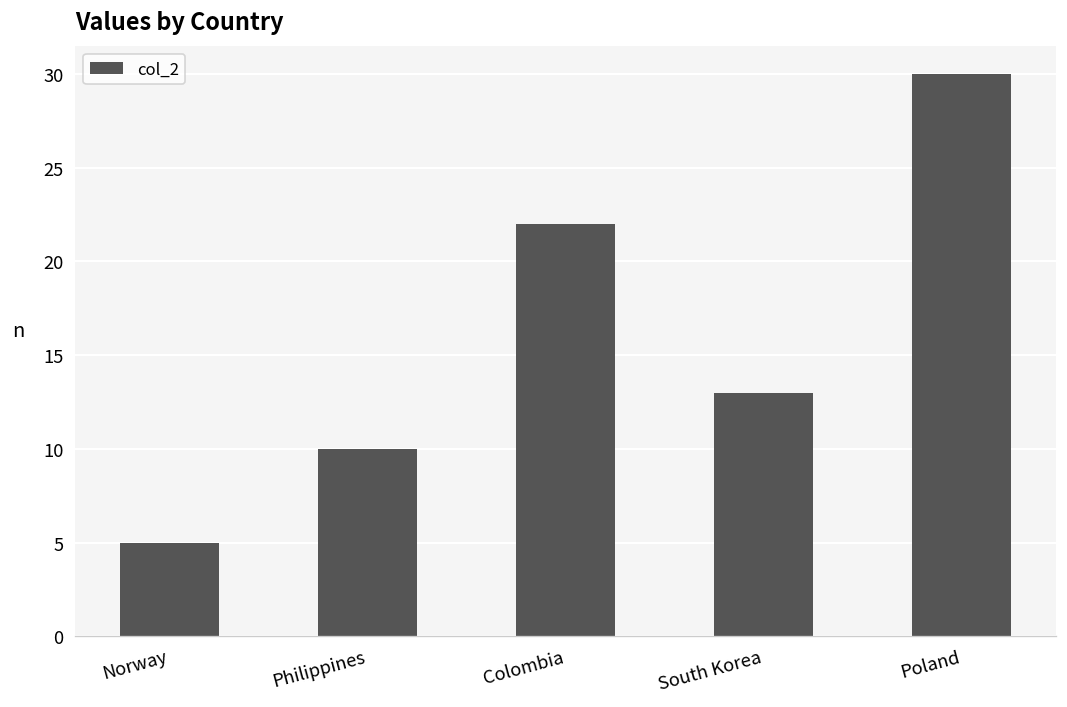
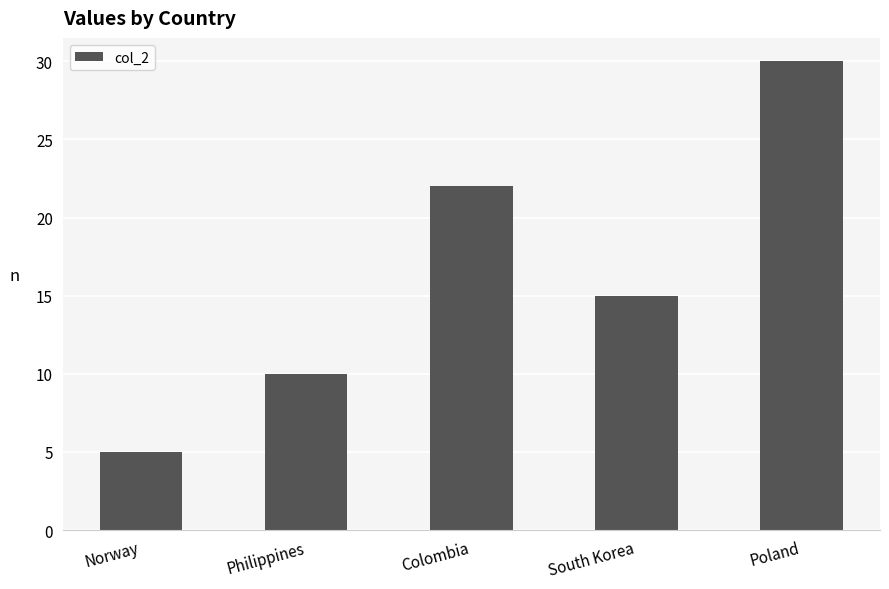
South Korea: 13 -> 15
